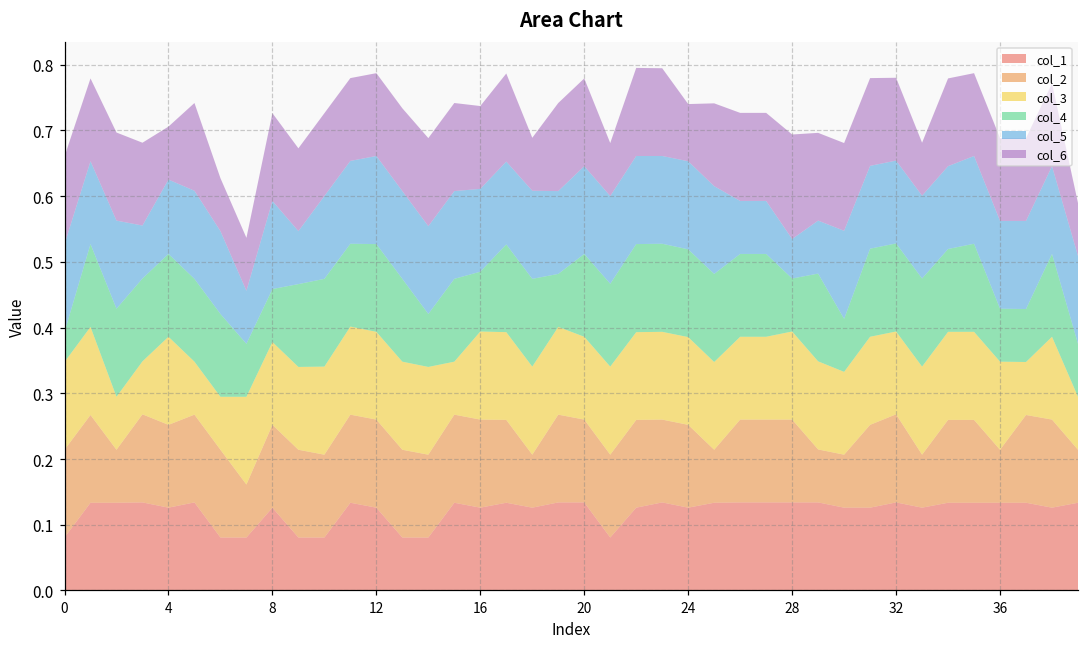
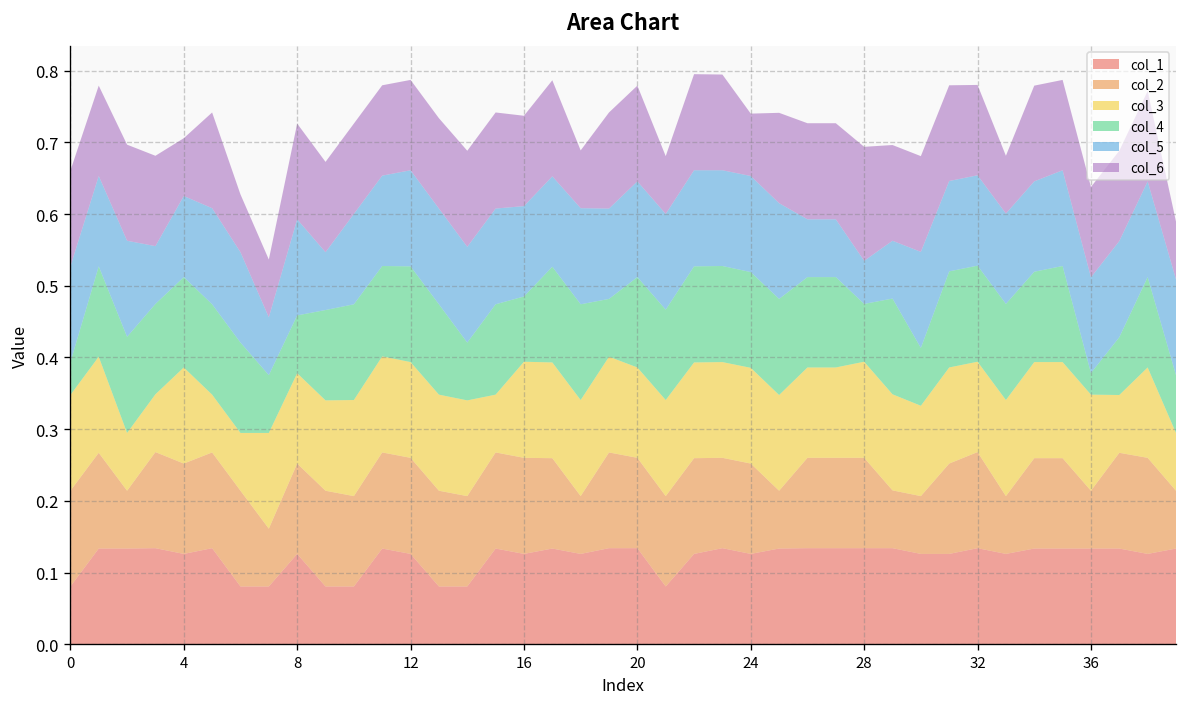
col_4, 36: 0.08 -> 0.03
